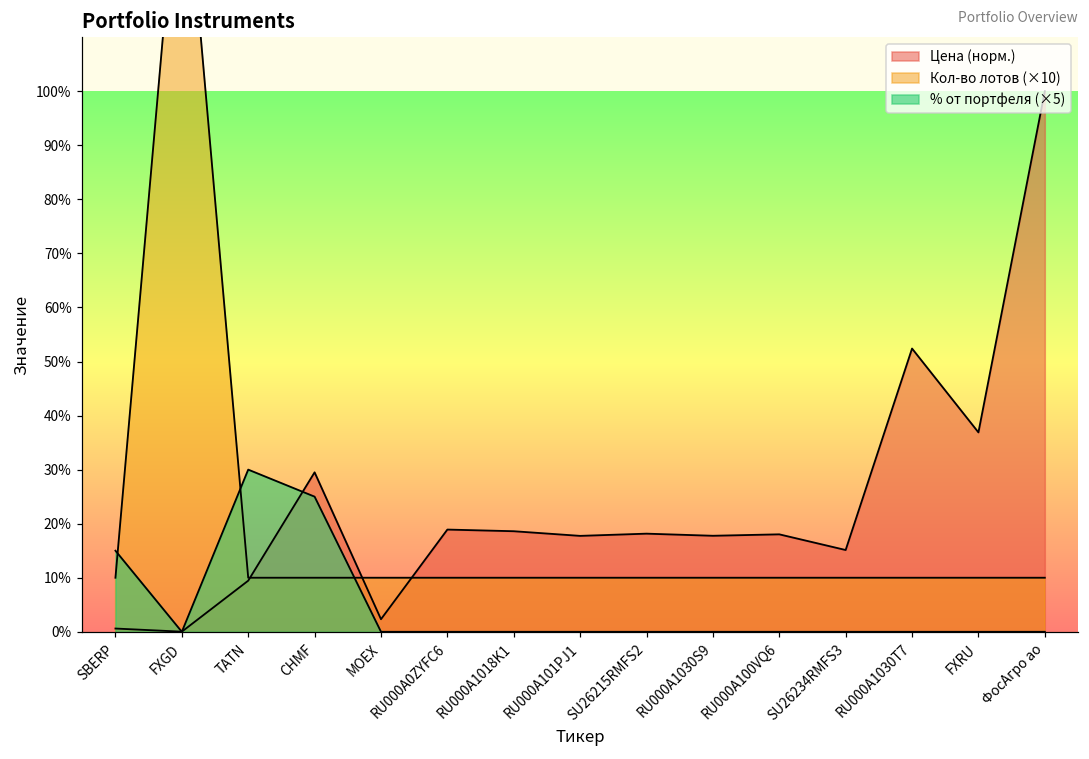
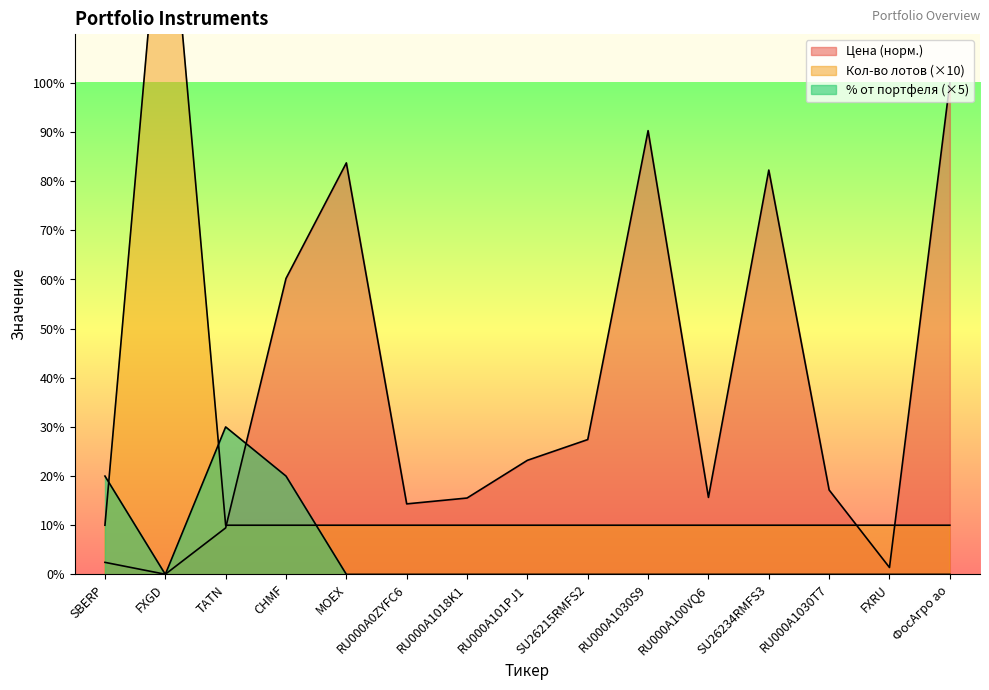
Цена (норм.), SBERP: 1% -> 2%
% от портфеля (×5), SBERP: 15% -> 20%
Цена (норм.), CHMF: 29% -> 60%
% от портфеля (×5), CHMF: 25% -> 20%
Цена (норм.), MOEX: 2% -> 84%
Цена (норм.), RU000A0ZYFC6: 19% -> 14%
Цена (норм.), RU000A1018K1: 19% -> 16%
Цена (норм.), RU000A101PJ1: 18% -> 23%
Цена (норм.), SU26215RMFS2: 18% -> 27%
Цена (норм.), RU000A1030S9: 18% -> 90%
Цена (норм.), RU000A100VQ6: 18% -> 16%
Цена (норм.), SU26234RMFS3: 15% -> 82%
Цена (норм.), RU000A1030T7: 52% -> 17%
Цена (норм.), FXRU: 37% -> 1%
